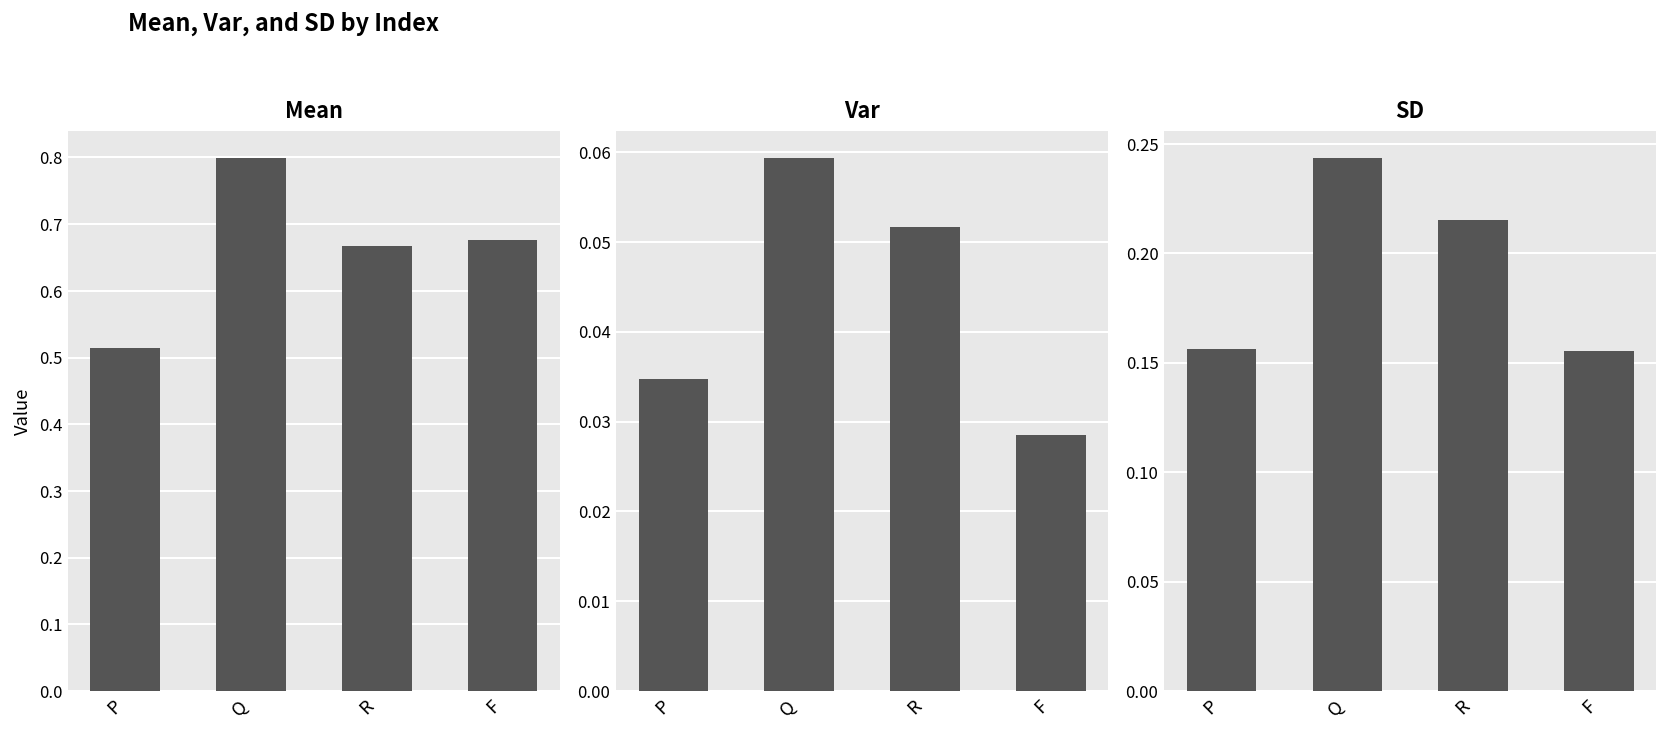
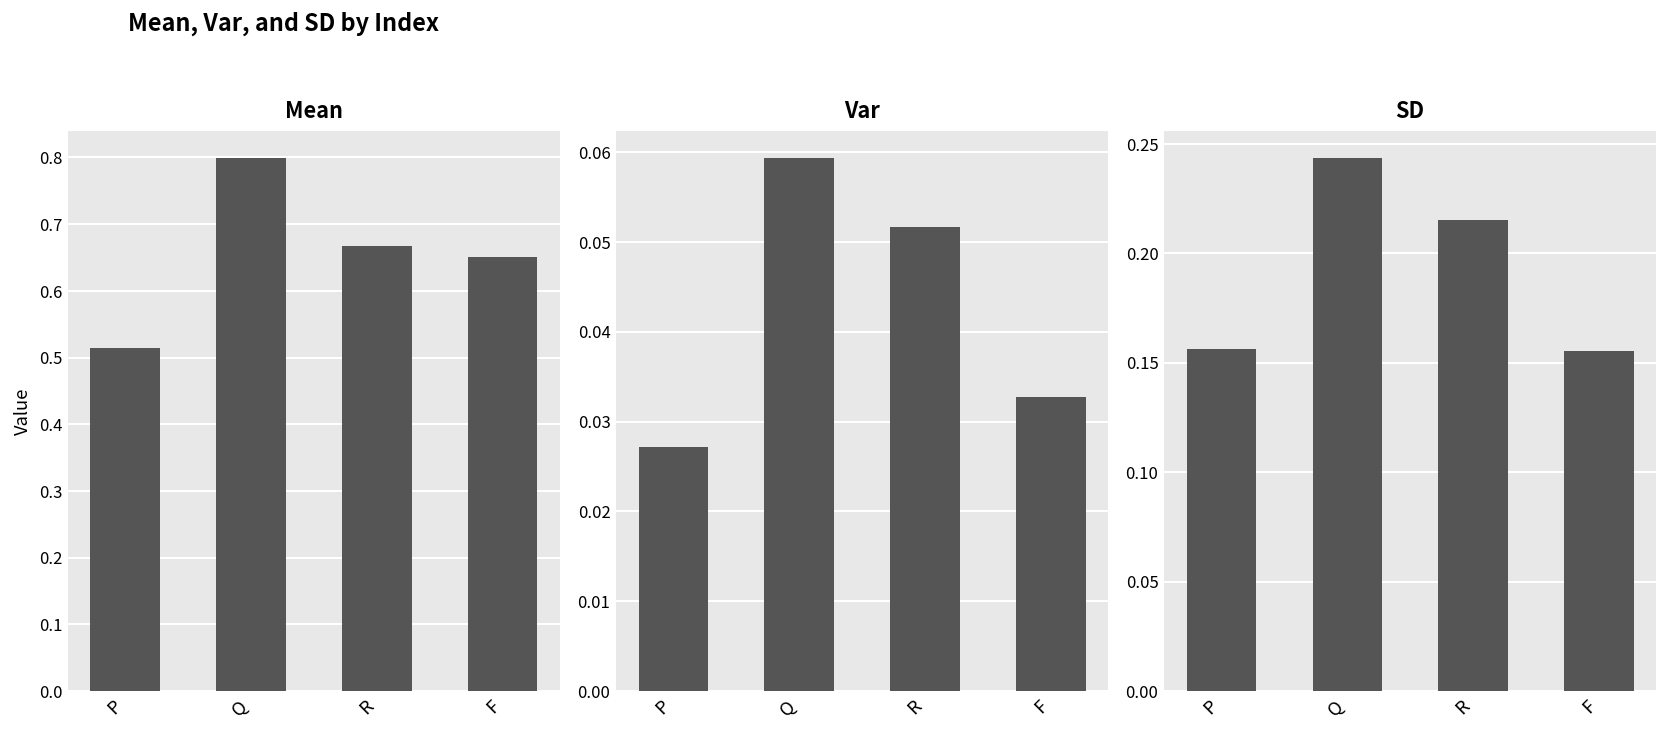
Mean, F: 0.68 -> 0.65
Var, P: 0.035 -> 0.027
Var, F: 0.028 -> 0.033
